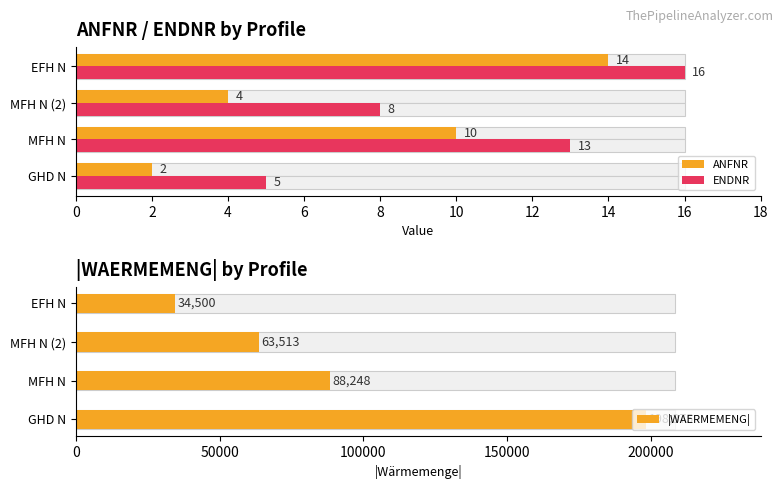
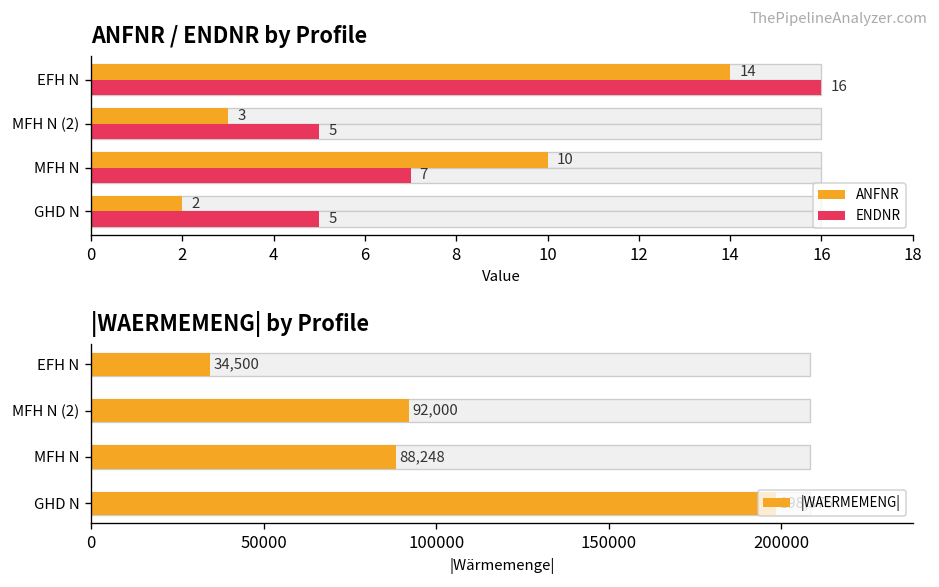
ANFNR / ENDNR by Profile, ANFNR, MFH N (2): 4 -> 3
ANFNR / ENDNR by Profile, ENDNR, MFH N (2): 8 -> 5
ANFNR / ENDNR by Profile, ENDNR, MFH N: 13 -> 7
|WAERMEMENG| by Profile, |WAERMEMENG|, MFH N (2): 63,513 -> 92,000
